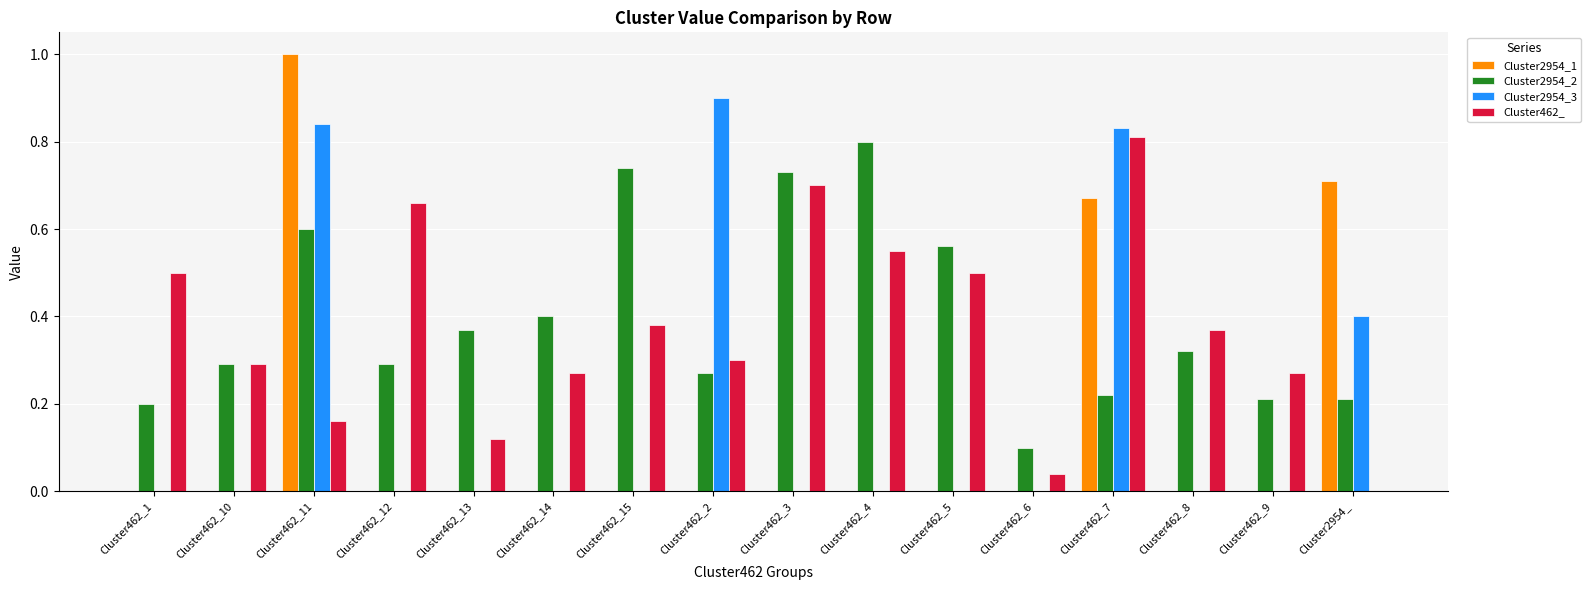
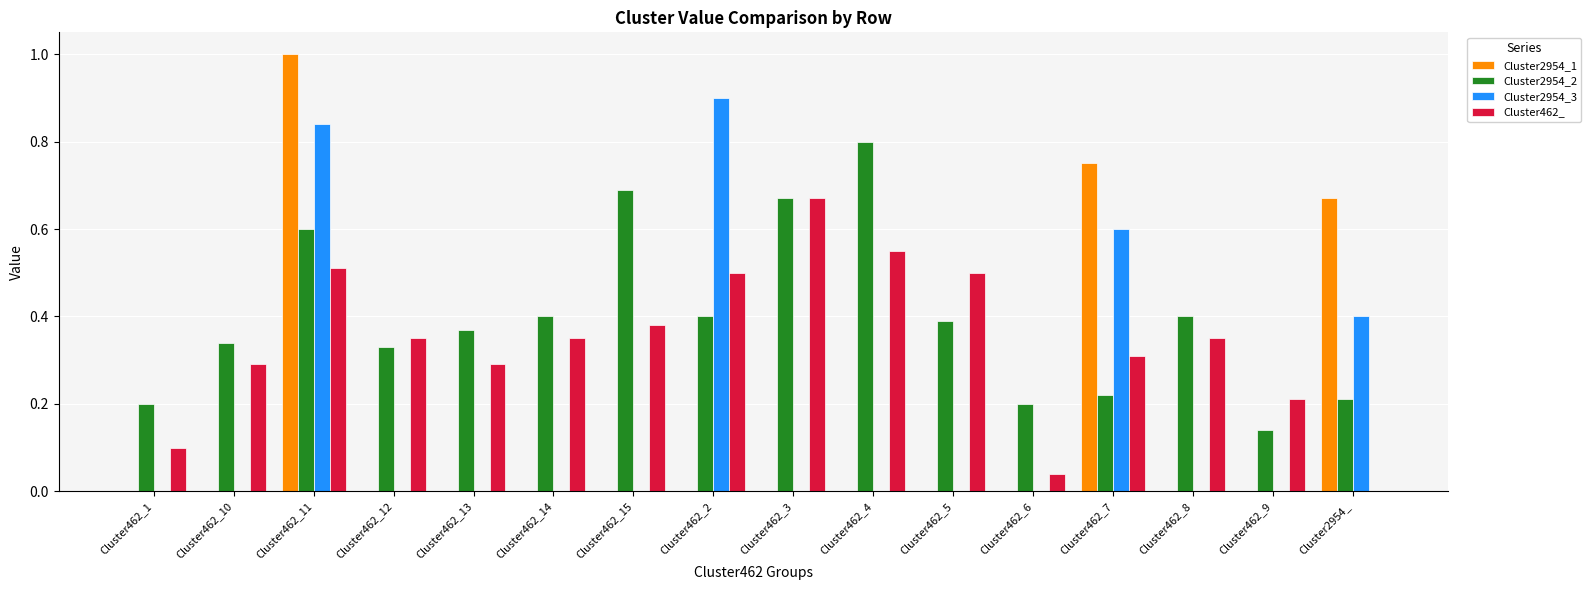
Cluster462_, Cluster462_1: 0.5 -> 0.1
Cluster2954_2, Cluster462_10: 0.29 -> 0.34
Cluster462_, Cluster462_11: 0.16 -> 0.51
Cluster2954_2, Cluster462_12: 0.29 -> 0.33
Cluster462_, Cluster462_12: 0.66 -> 0.35
Cluster462_, Cluster462_13: 0.12 -> 0.29
Cluster462_, Cluster462_14: 0.27 -> 0.35
Cluster2954_2, Cluster462_15: 0.74 -> 0.69
Cluster2954_2, Cluster462_2: 0.27 -> 0.40
Cluster462_, Cluster462_2: 0.3 -> 0.5
Cluster2954_2, Cluster462_3: 0.73 -> 0.67
Cluster462_, Cluster462_3: 0.70 -> 0.67
Cluster2954_2, Cluster462_5: 0.56 -> 0.39
Cluster2954_2, Cluster462_6: 0.1 -> 0.2
Cluster2954_1, Cluster462_7: 0.67 -> 0.75
Cluster2954_3, Cluster462_7: 0.83 -> 0.60
Cluster462_, Cluster462_7: 0.81 -> 0.31
Cluster2954_2, Cluster462_8: 0.32 -> 0.40
Cluster462_, Cluster462_8: 0.37 -> 0.35
Cluster2954_2, Cluster462_9: 0.21 -> 0.14
Cluster462_, Cluster462_9: 0.27 -> 0.21
Cluster2954_1, Cluster2954_: 0.71 -> 0.67
